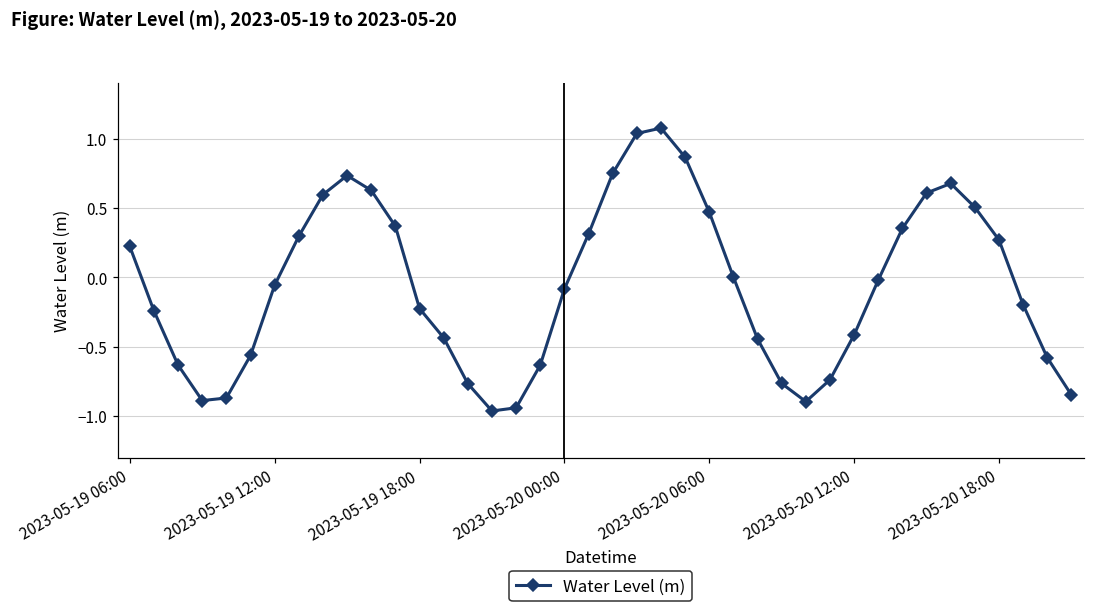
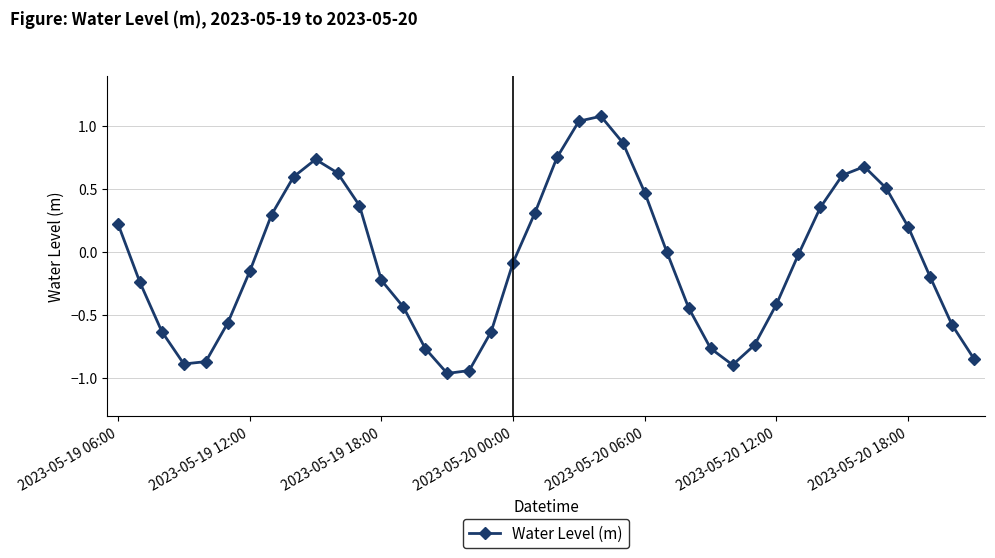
2023-05-19 12:00: -0.06 -> -0.15
2023-05-20 18:00: 0.27 -> 0.20
